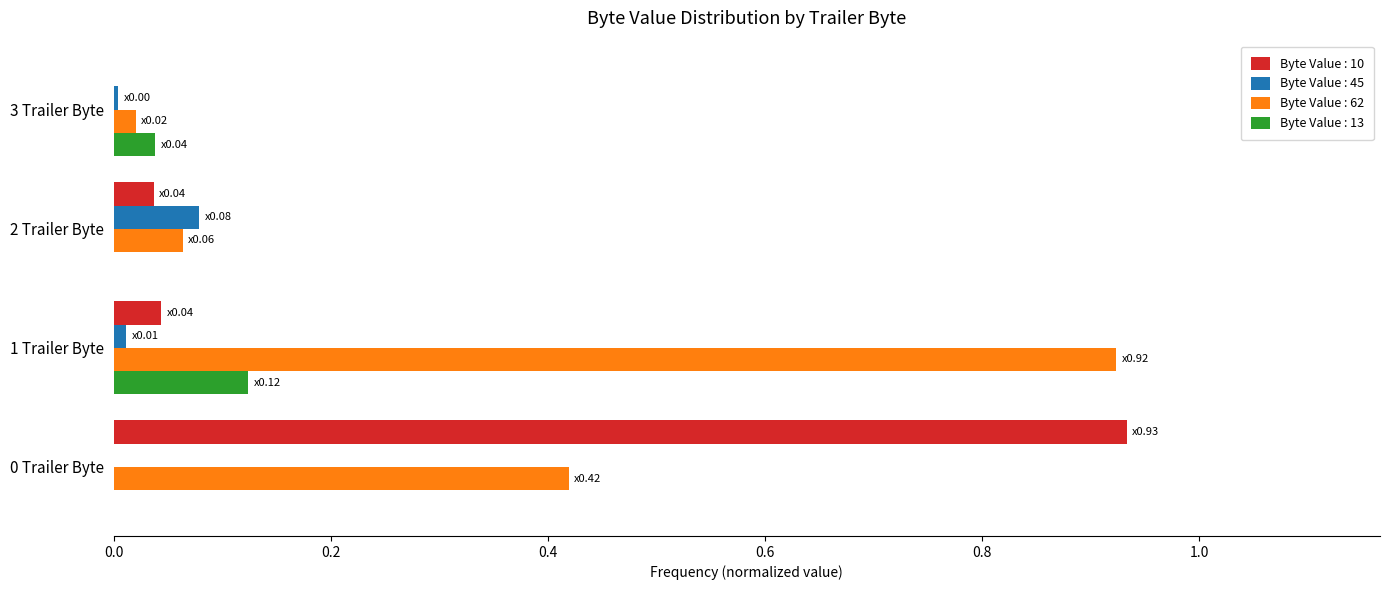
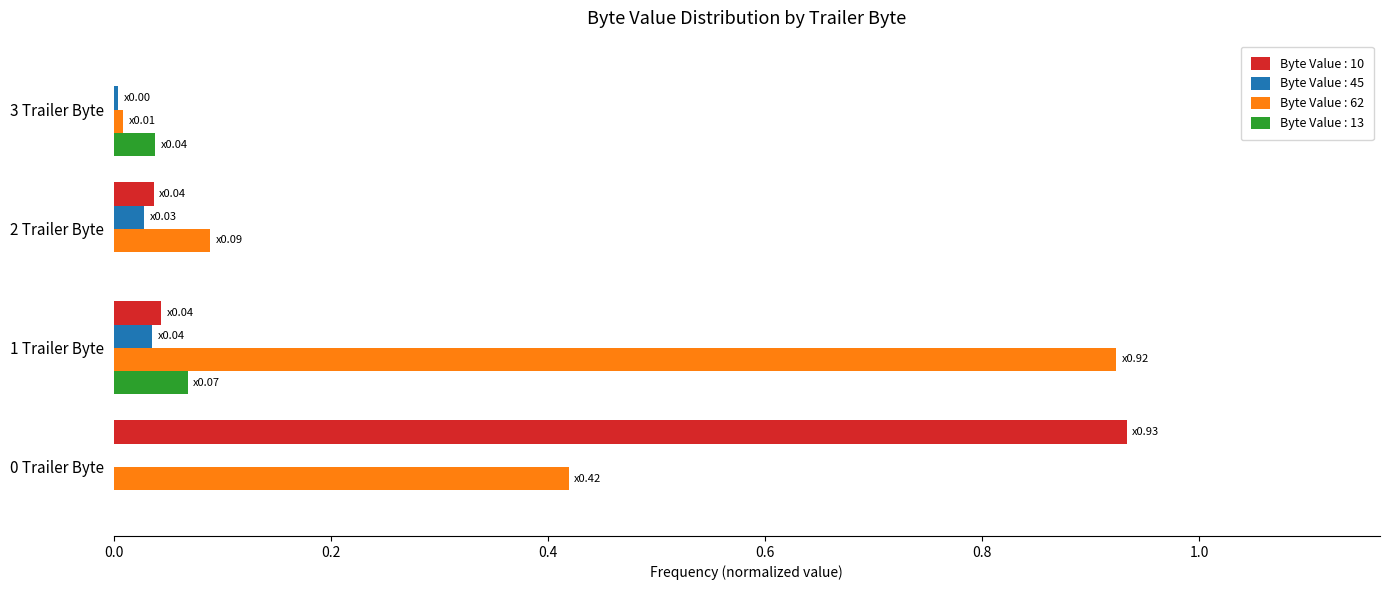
Byte Value : 62, 3 Trailer Byte: 0.02 -> 0.01
Byte Value : 45, 2 Trailer Byte: 0.08 -> 0.03
Byte Value : 62, 2 Trailer Byte: 0.06 -> 0.09
Byte Value : 45, 1 Trailer Byte: 0.01 -> 0.04
Byte Value : 13, 1 Trailer Byte: 0.12 -> 0.07
